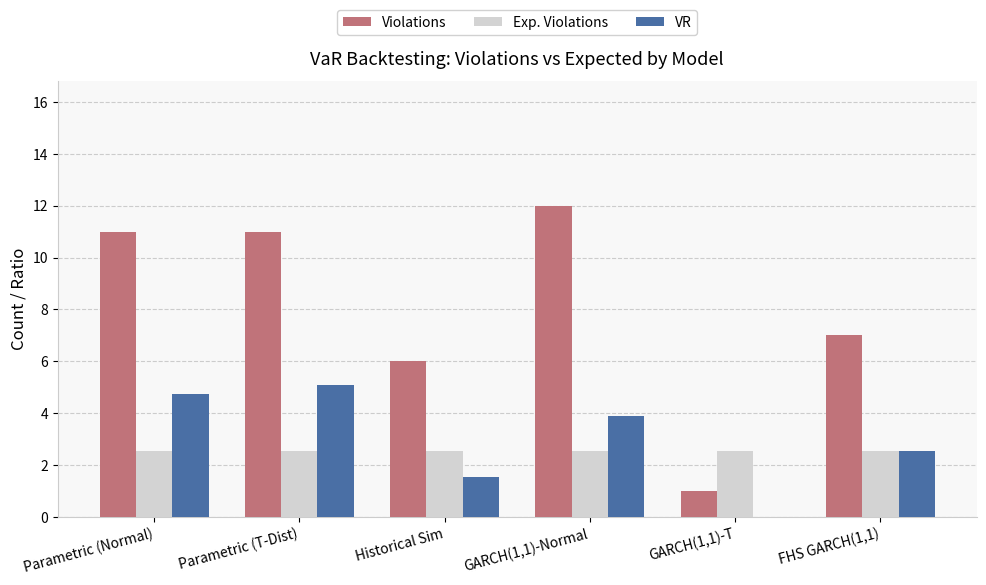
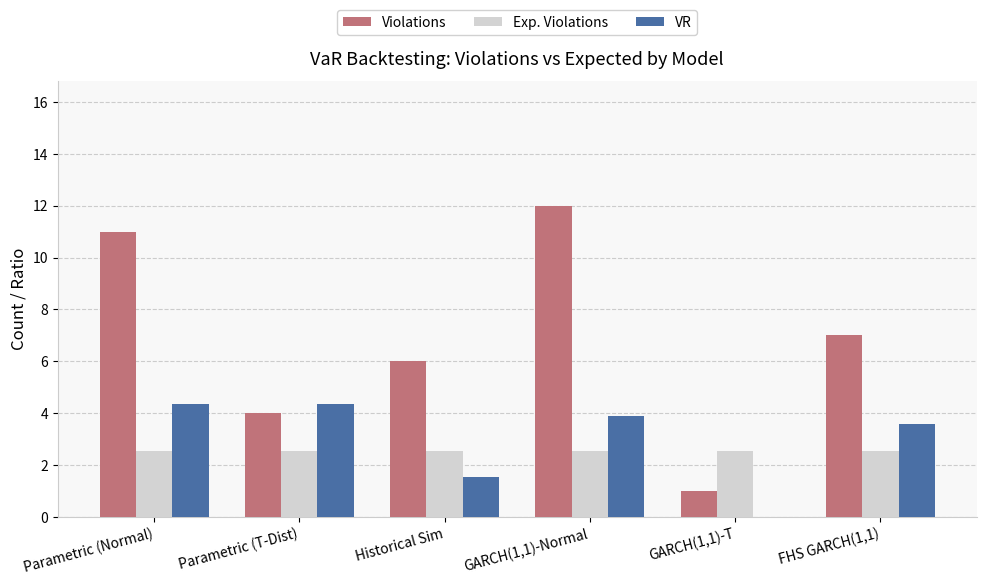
VR, Parametric (Normal): 4.8 -> 4.4
Violations, Parametric (T-Dist): 11 -> 4
VR, Parametric (T-Dist): 5.1 -> 4.4
VR, FHS GARCH(1,1): 2.5 -> 3.6
